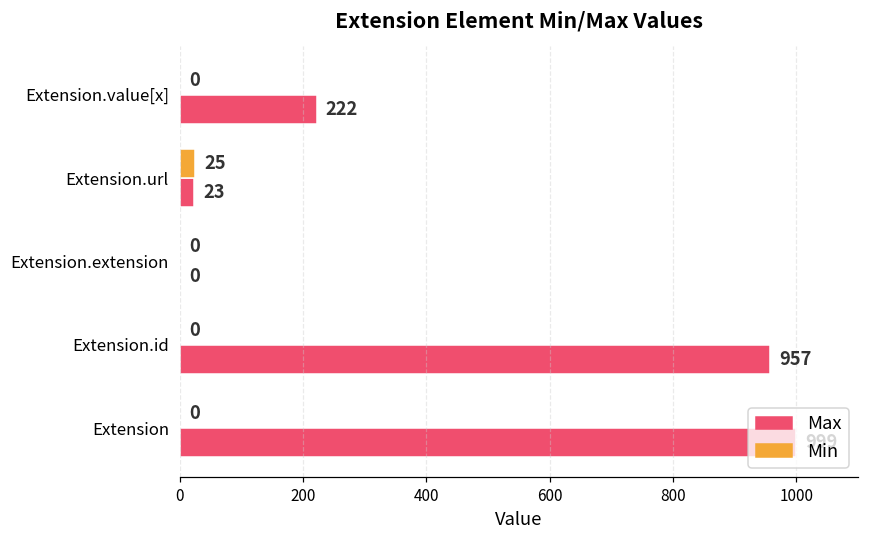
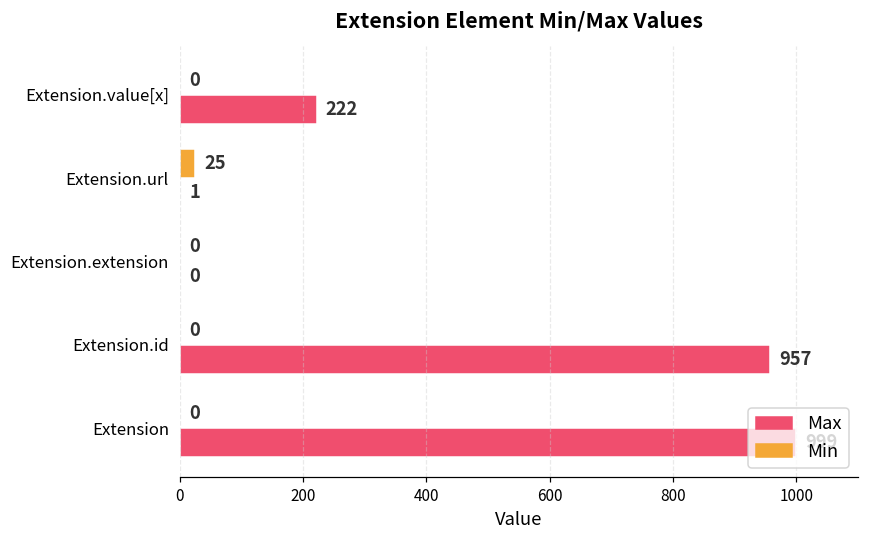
Max, Extension.url: 23 -> 1
